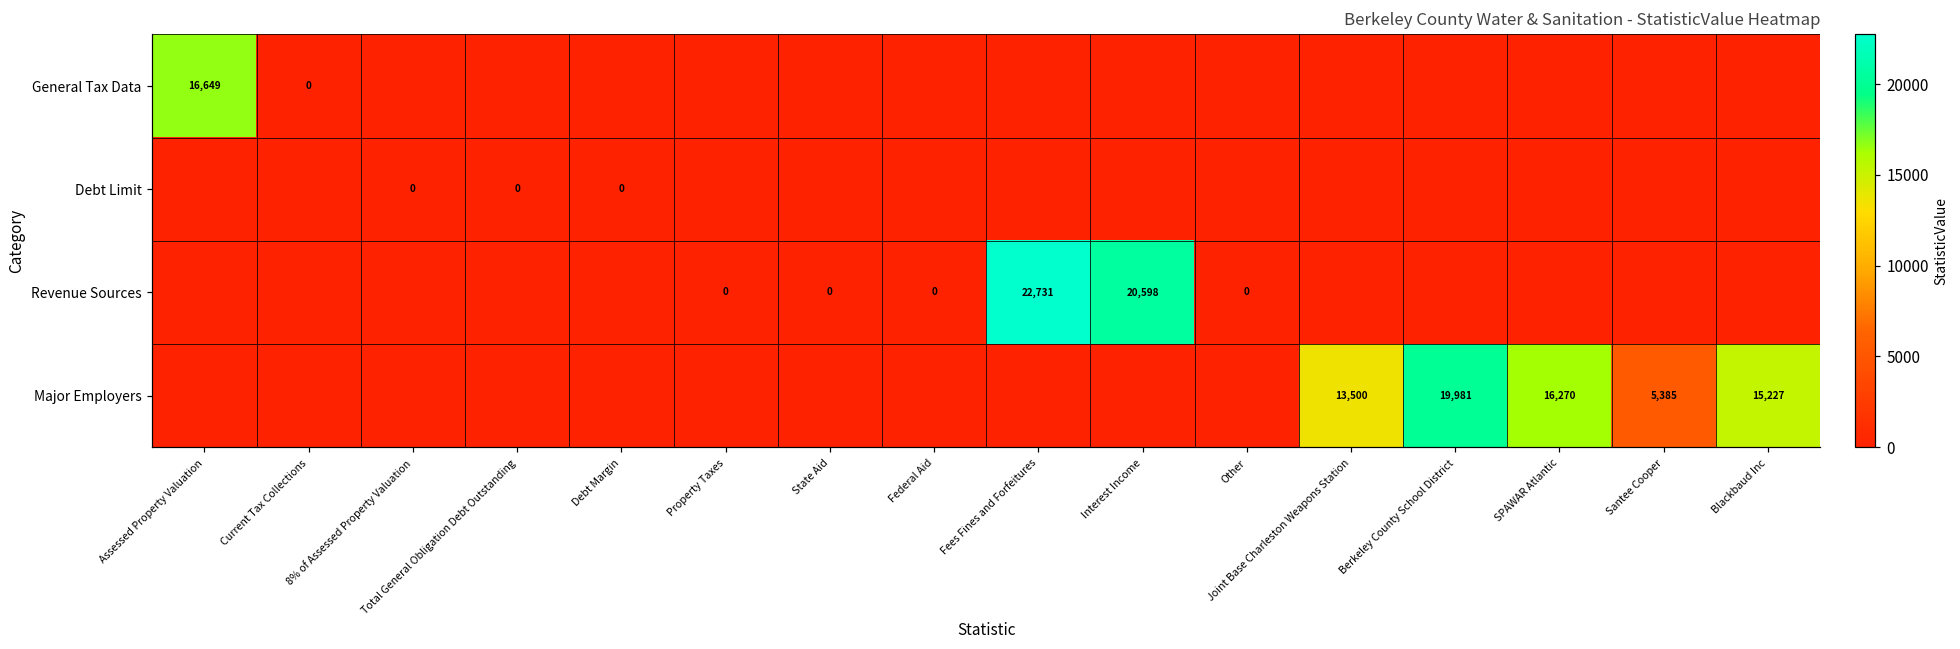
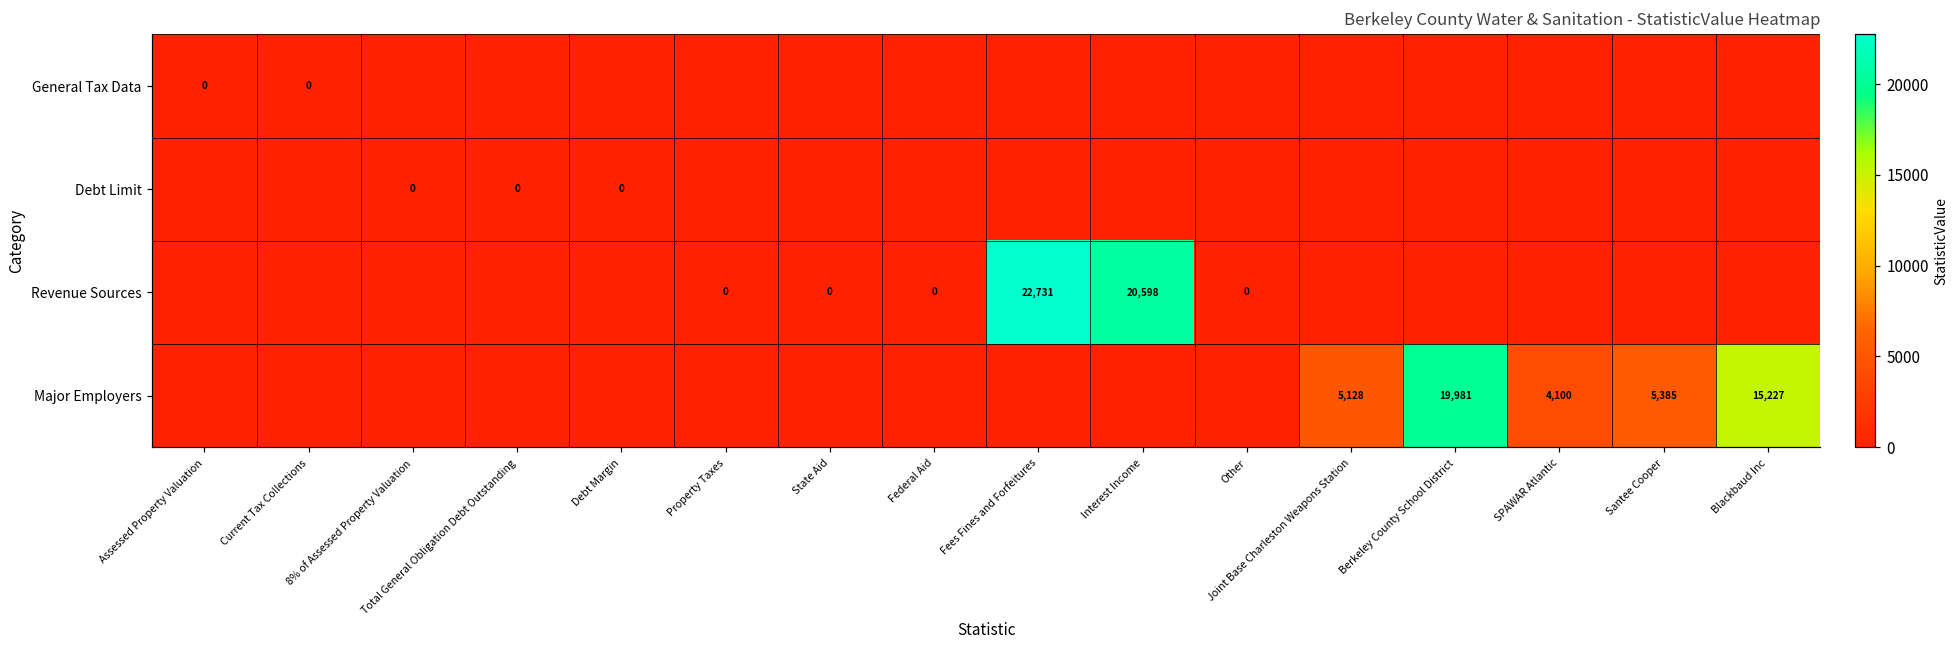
General Tax Data, Assessed Property Valuation: 16,649 -> 0
Major Employers, Joint Base Charleston Weapons Station: 13,500 -> 5,128
Major Employers, SPAWAR Atlantic: 16,270 -> 4,100
